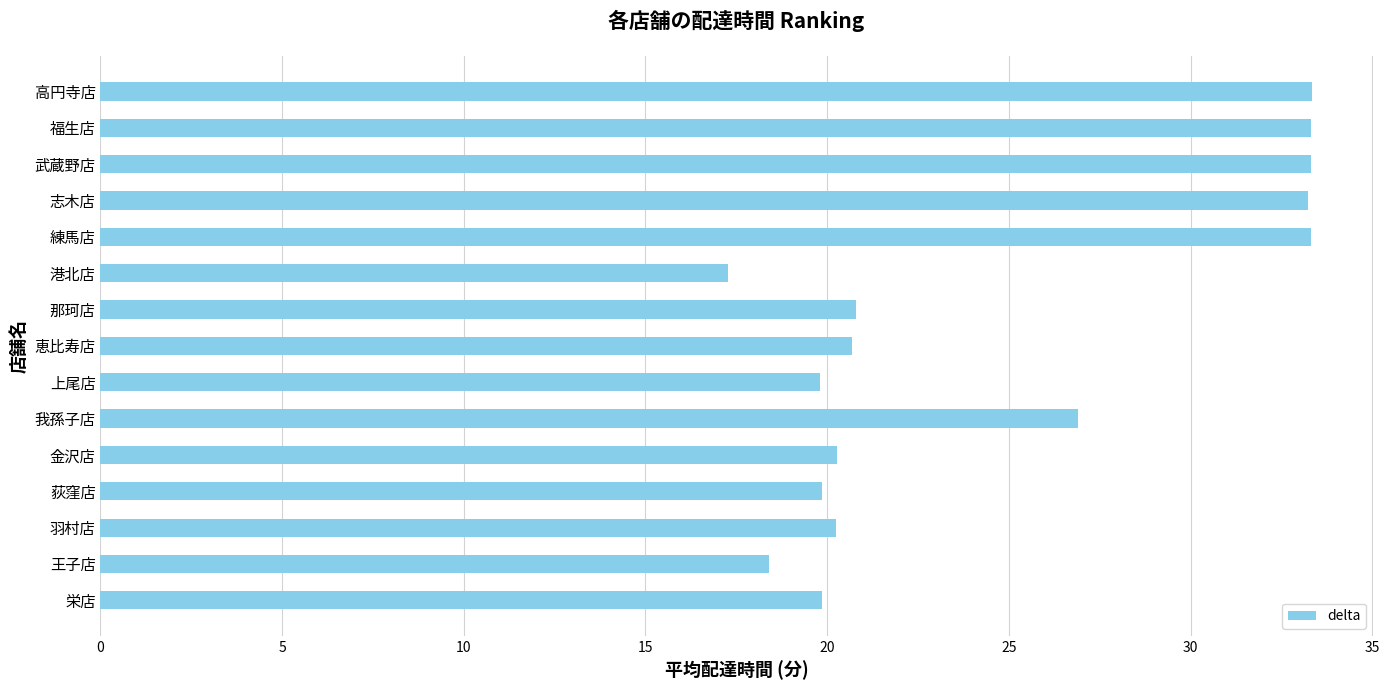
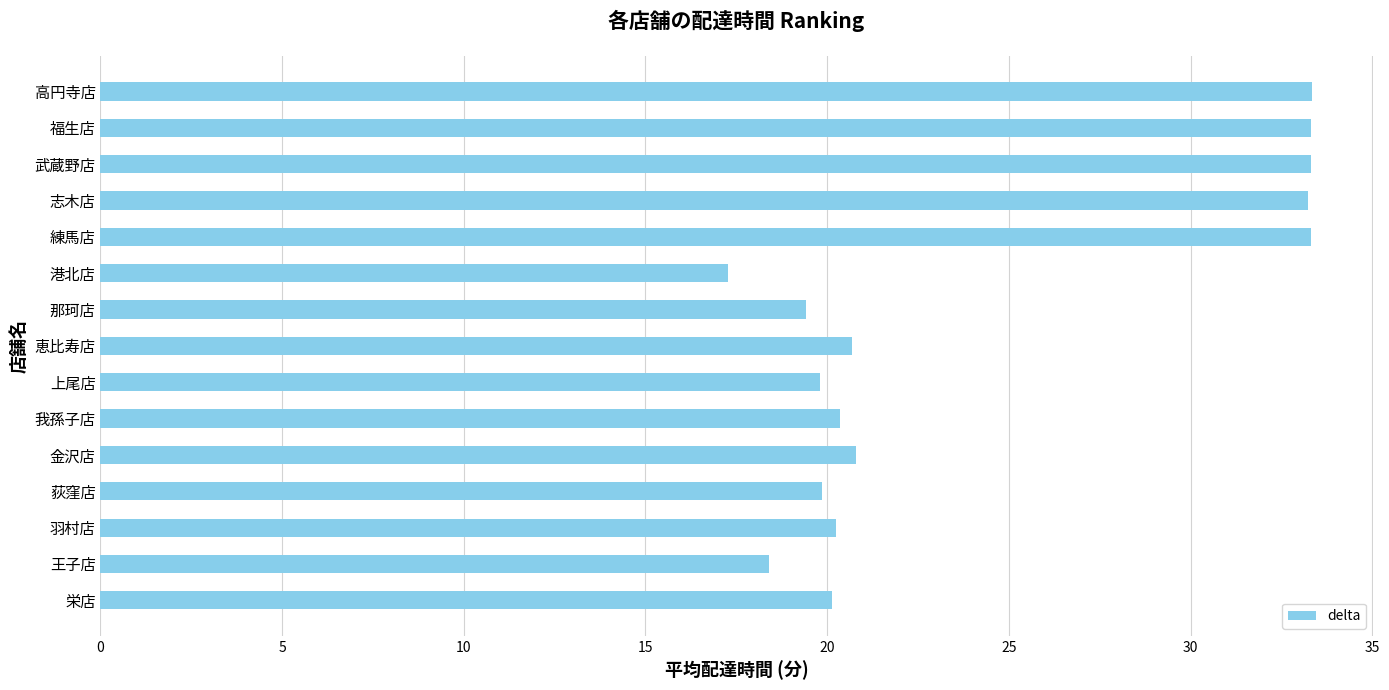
那珂店: 20.8 -> 19.4
我孫子店: 26.9 -> 20.3
金沢店: 20.3 -> 20.8
栄店: 19.8 -> 20.1
